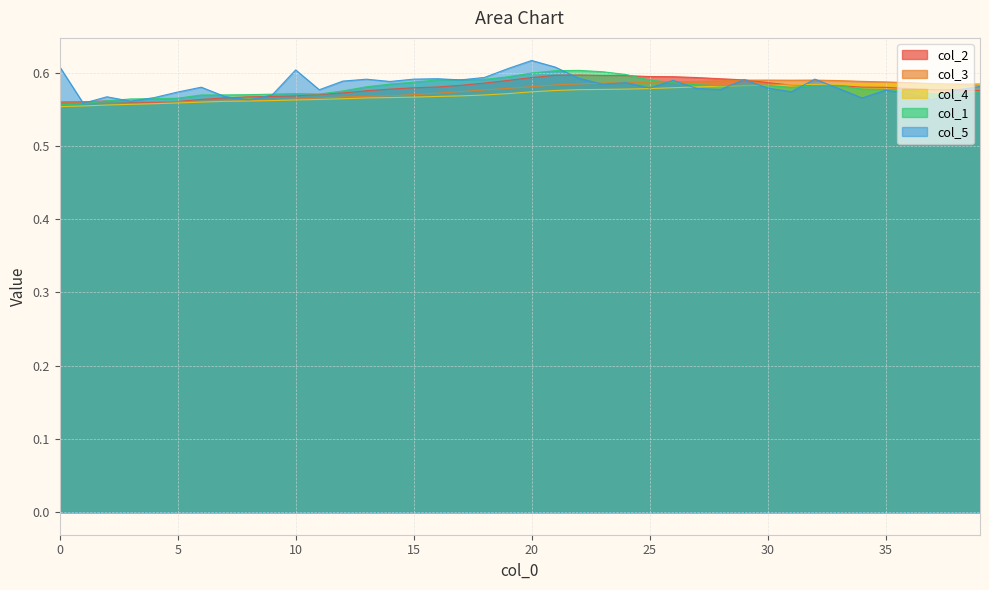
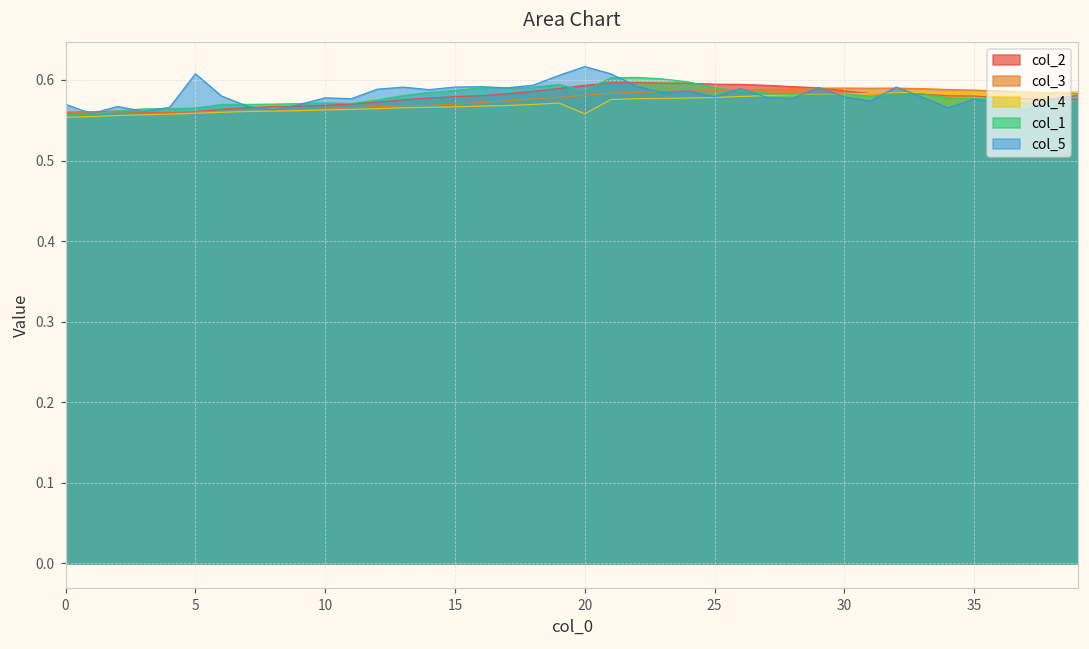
col_5, 0: 0.61 -> 0.57
col_5, 5: 0.57 -> 0.61
col_5, 10: 0.60 -> 0.58
col_4, 20: 0.57 -> 0.56
col_1, 20: 0.60 -> 0.59
